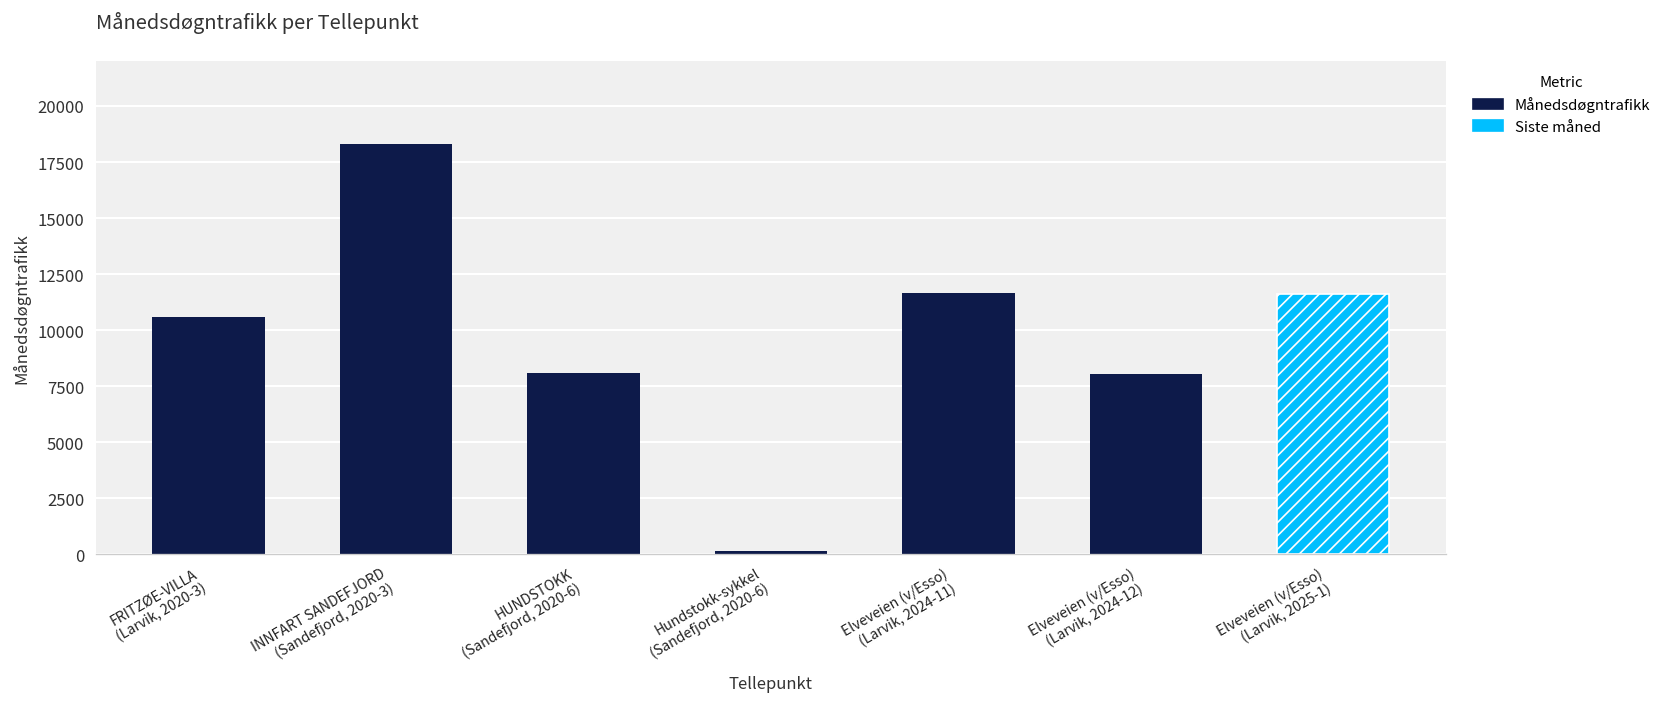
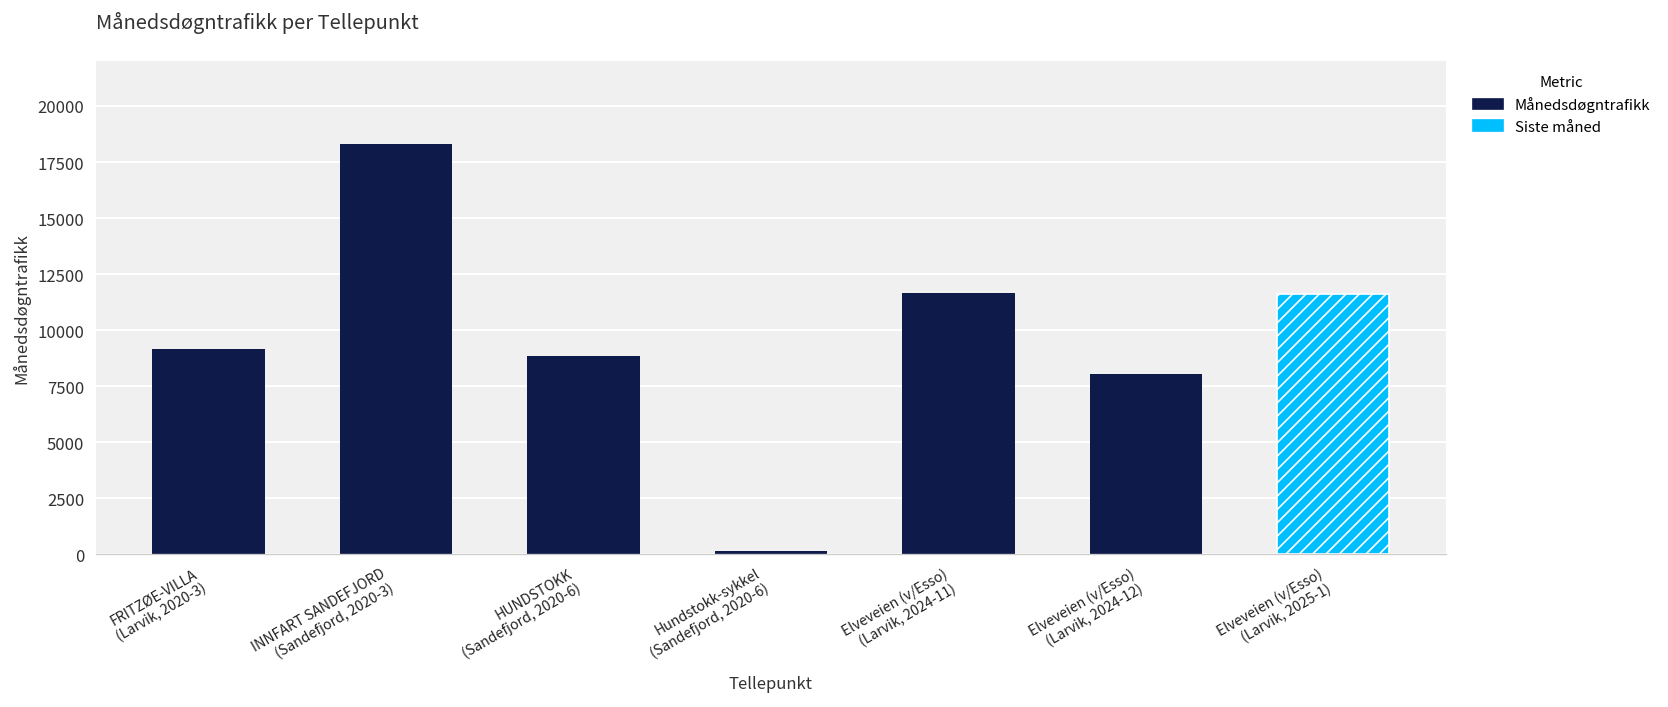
Månedsdøgntrafikk, FRITZØE-VILLA (Larvik, 2020-3): 10600 -> 9100
Månedsdøgntrafikk, HUNDSTOKK (Sandefjord, 2020-6): 8100 -> 8800
